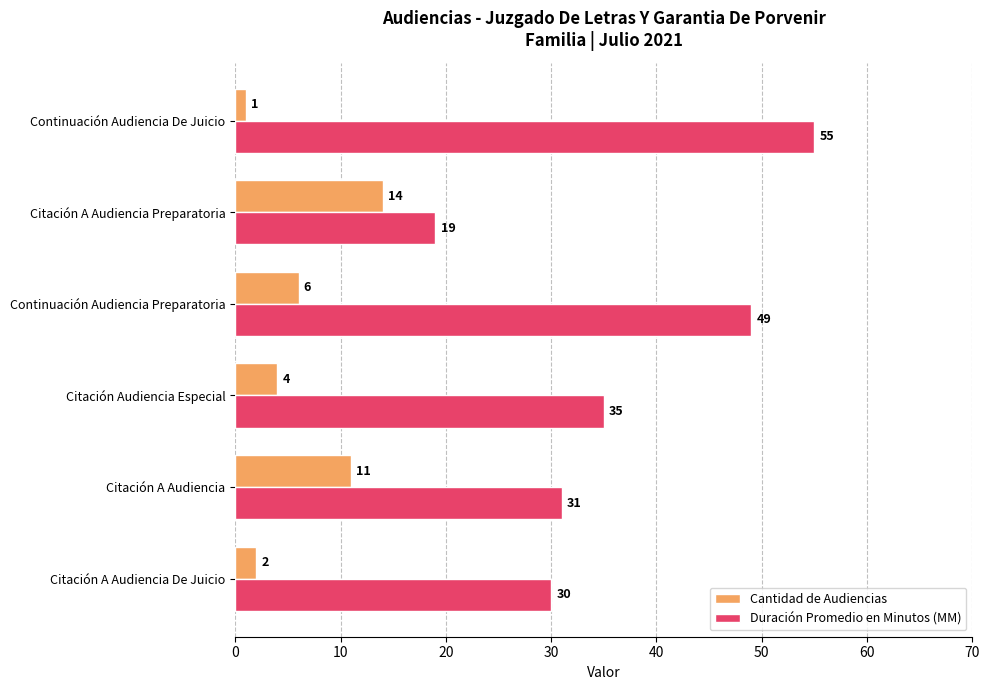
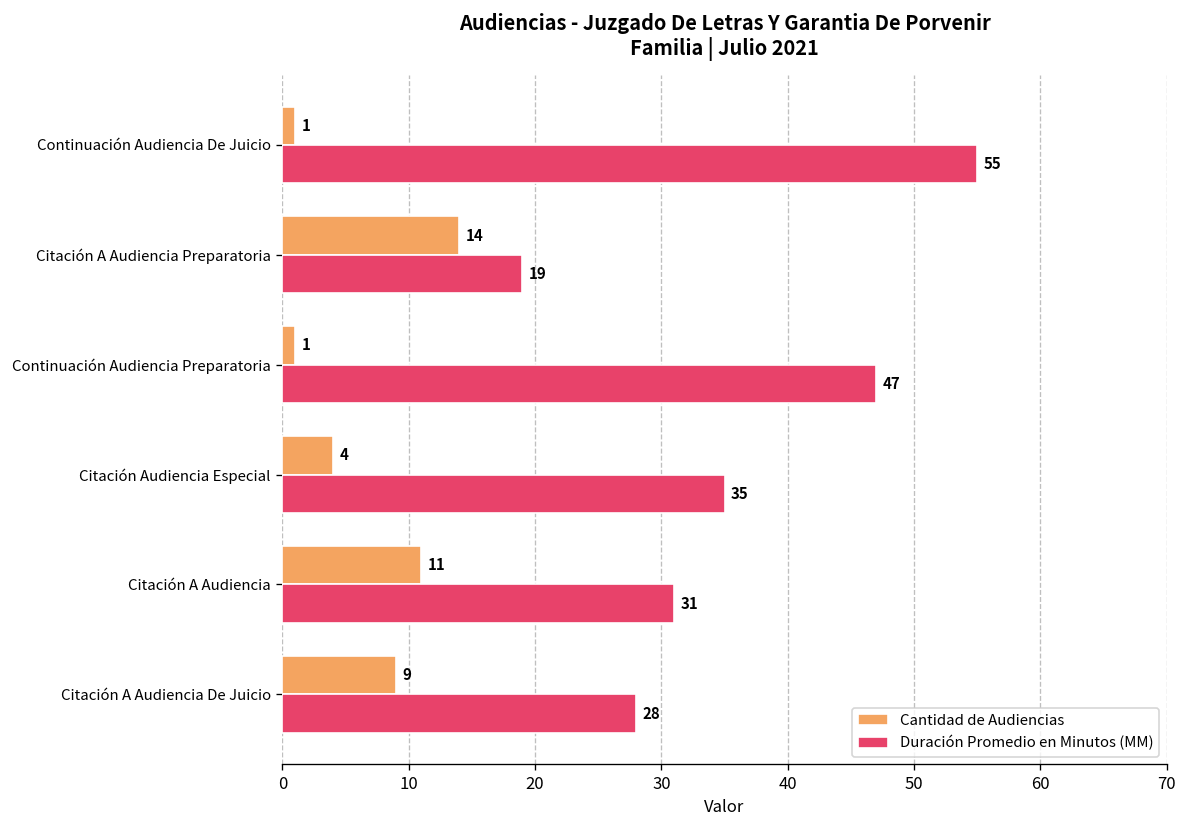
Cantidad de Audiencias, Continuación Audiencia Preparatoria: 6 -> 1
Duración Promedio en Minutos (MM), Continuación Audiencia Preparatoria: 49 -> 47
Cantidad de Audiencias, Citación A Audiencia De Juicio: 2 -> 9
Duración Promedio en Minutos (MM), Citación A Audiencia De Juicio: 30 -> 28
